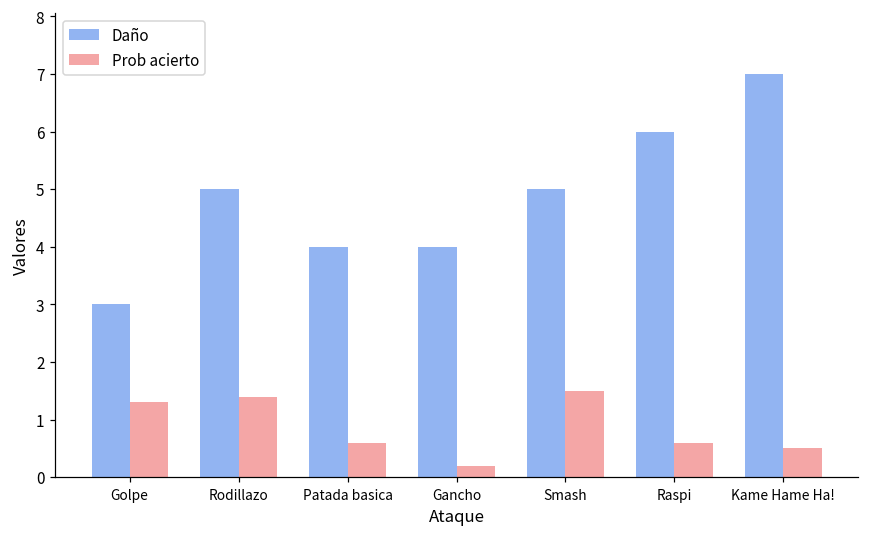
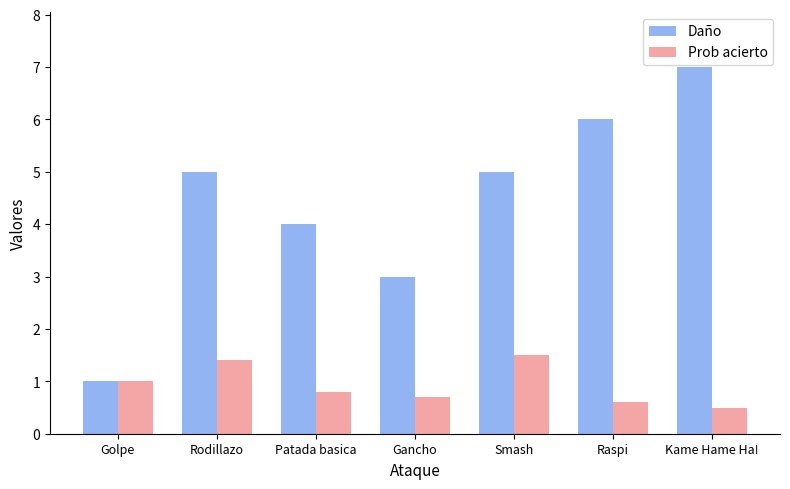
Daño, Golpe: 3 -> 1
Prob acierto, Golpe: 1.3 -> 1.0
Prob acierto, Patada basica: 0.6 -> 0.8
Daño, Gancho: 4 -> 3
Prob acierto, Gancho: 0.2 -> 0.7
